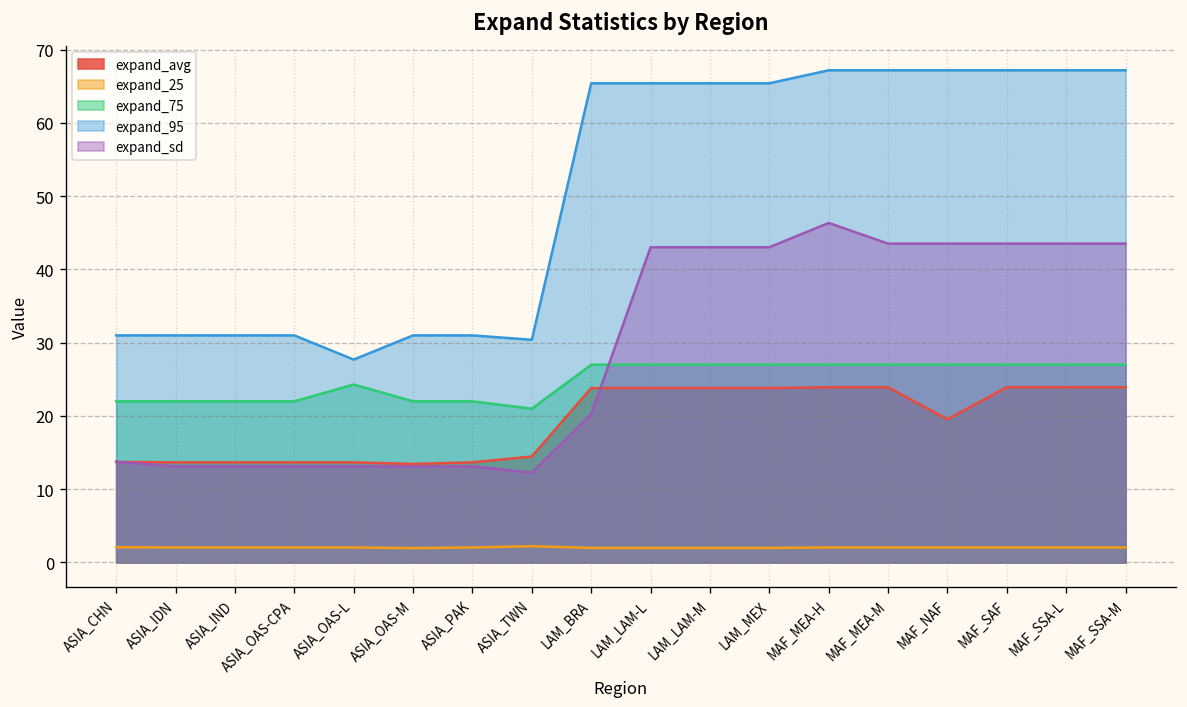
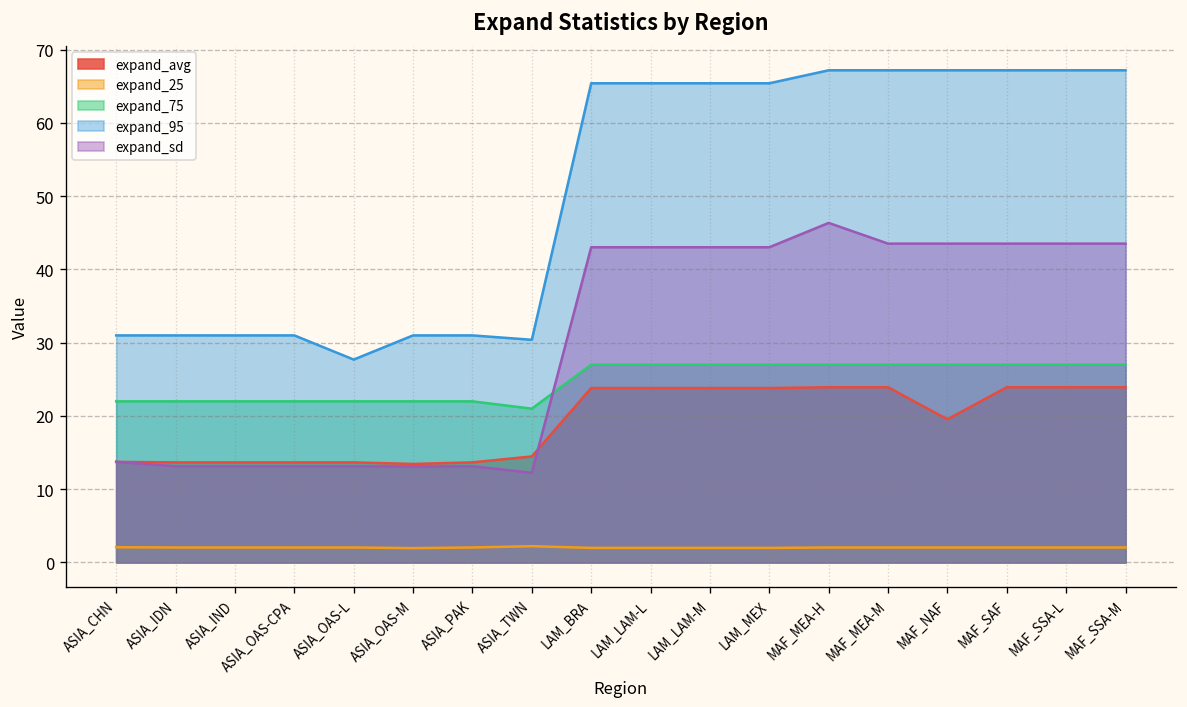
expand_75, ASIA_OAS-L: 24 -> 22
expand_sd, LAM_BRA: 20 -> 43
